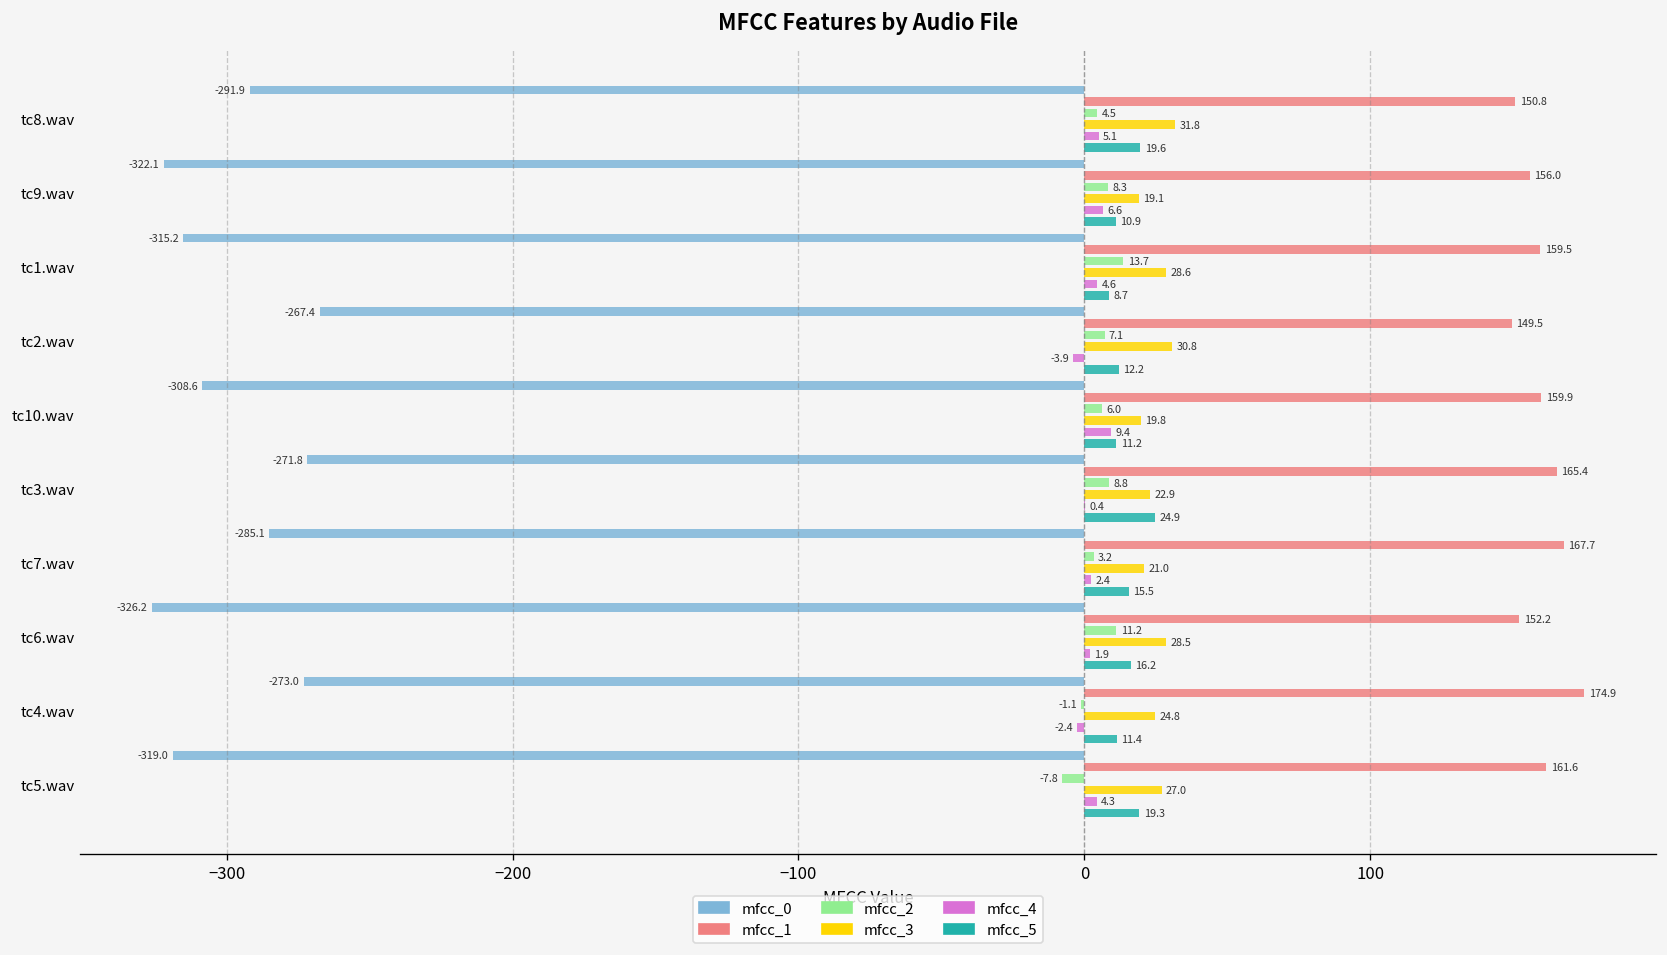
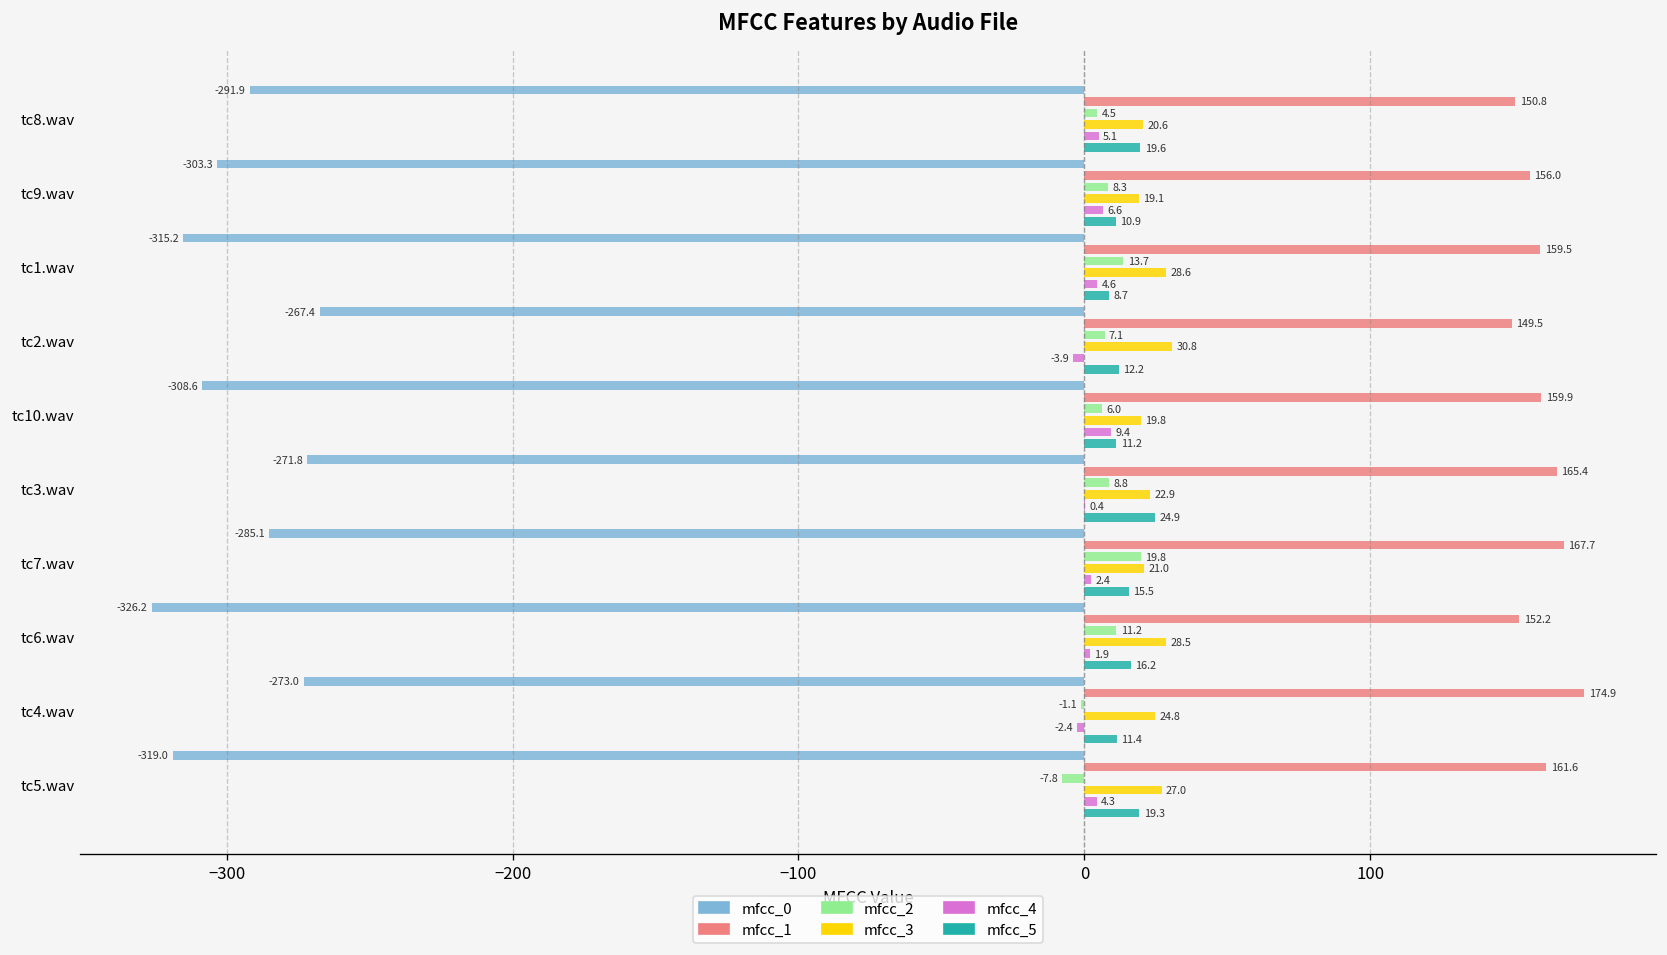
mfcc_3, tc8.wav: 31.8 -> 20.6
mfcc_0, tc9.wav: -322.1 -> -303.3
mfcc_2, tc7.wav: 3.2 -> 19.8
